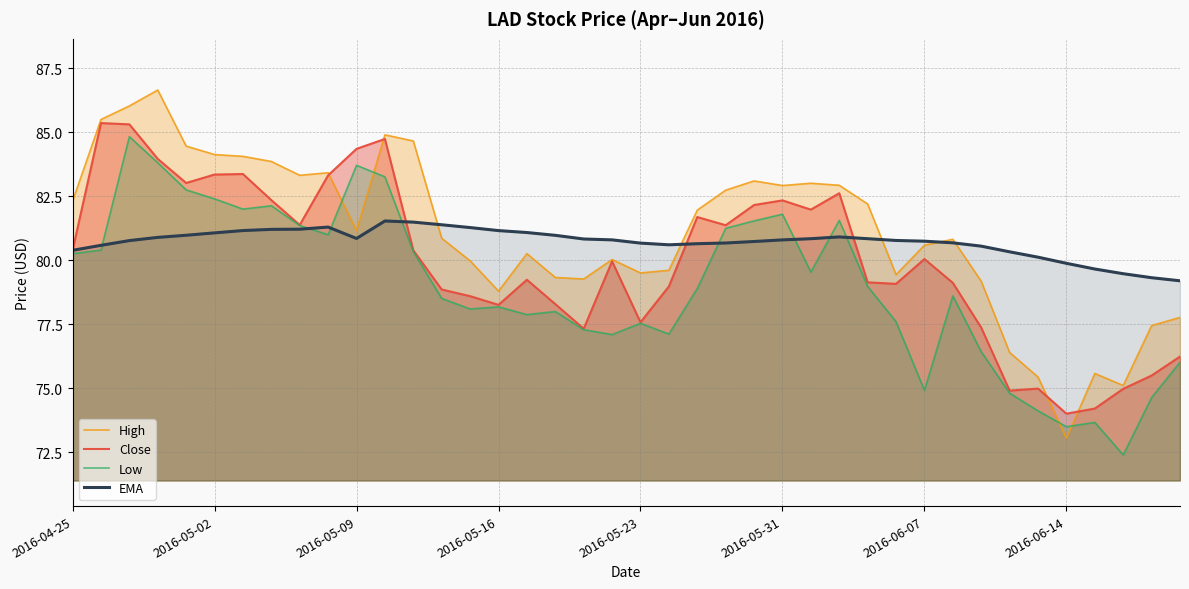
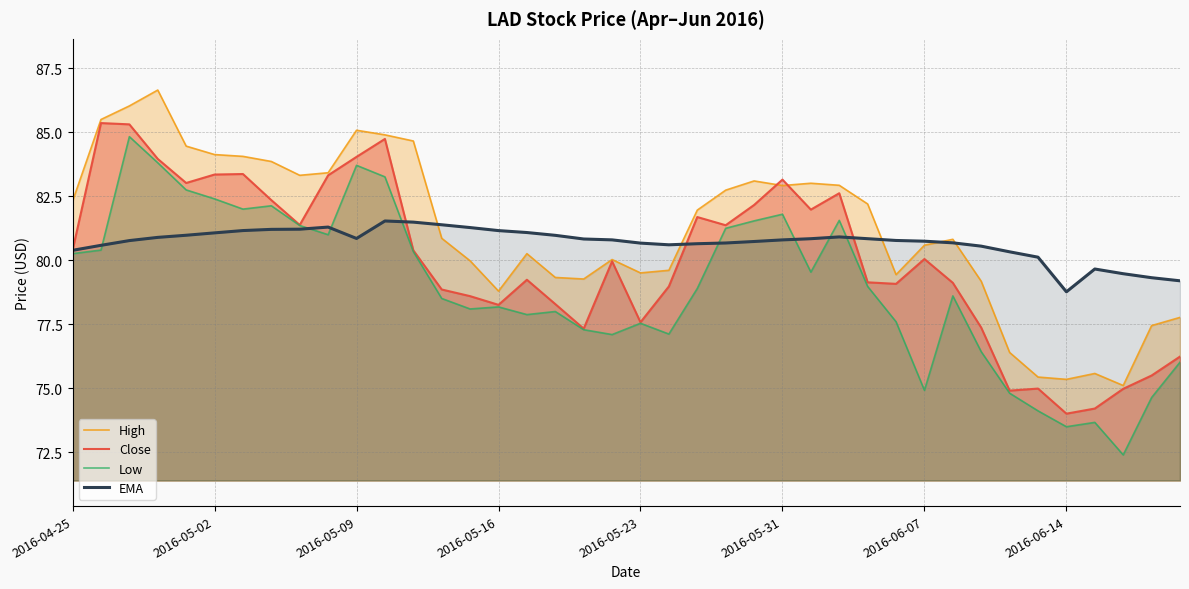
High, 2016-05-09: 81.2 -> 85.1
Close, 2016-05-09: 84.4 -> 84.0
Close, 2016-05-31: 82.3 -> 83.2
High, 2016-06-14: 73.0 -> 75.3
EMA, 2016-06-14: 79.9 -> 78.8
